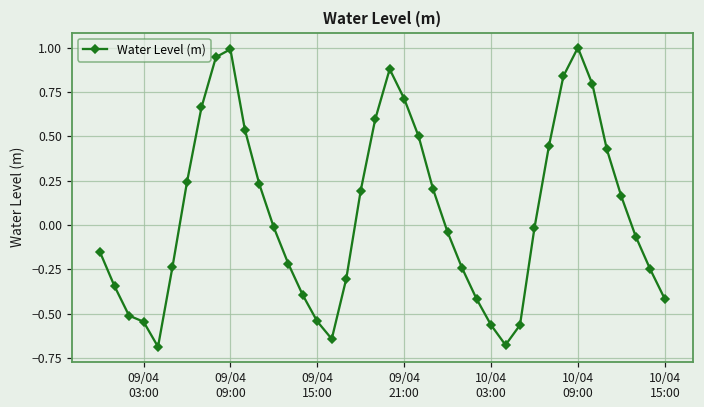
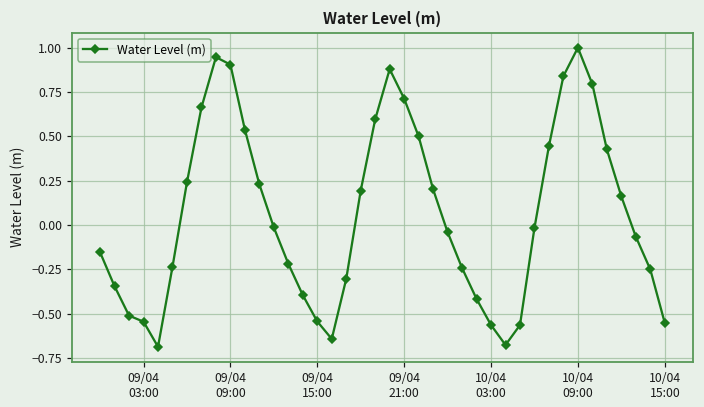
09/04 09:00: 0.99 -> 0.90
10/04 15:00: -0.42 -> -0.55
